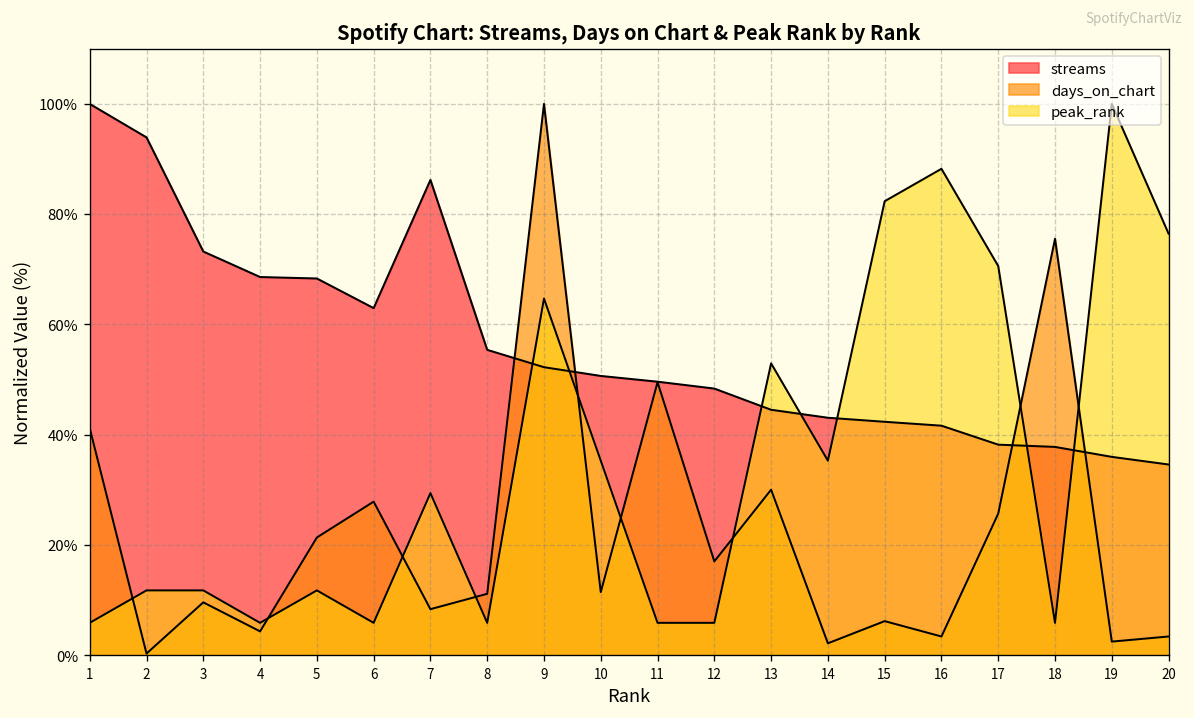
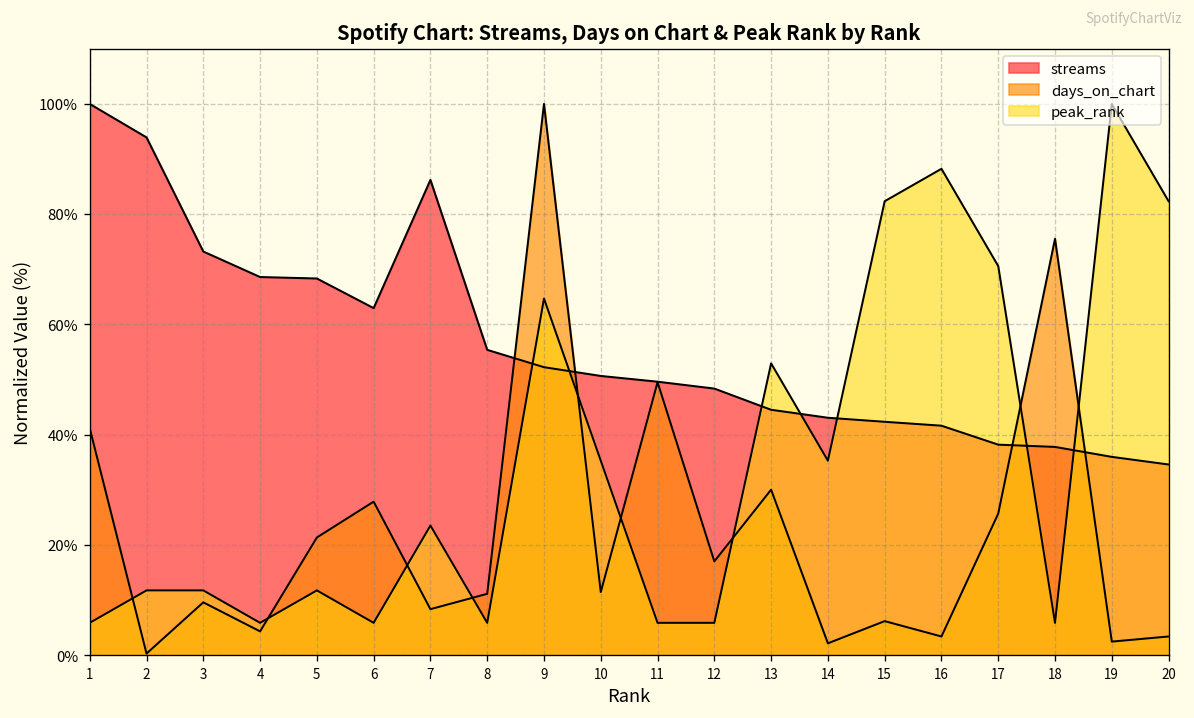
peak_rank, 7: 29% -> 24%
peak_rank, 20: 76% -> 82%
